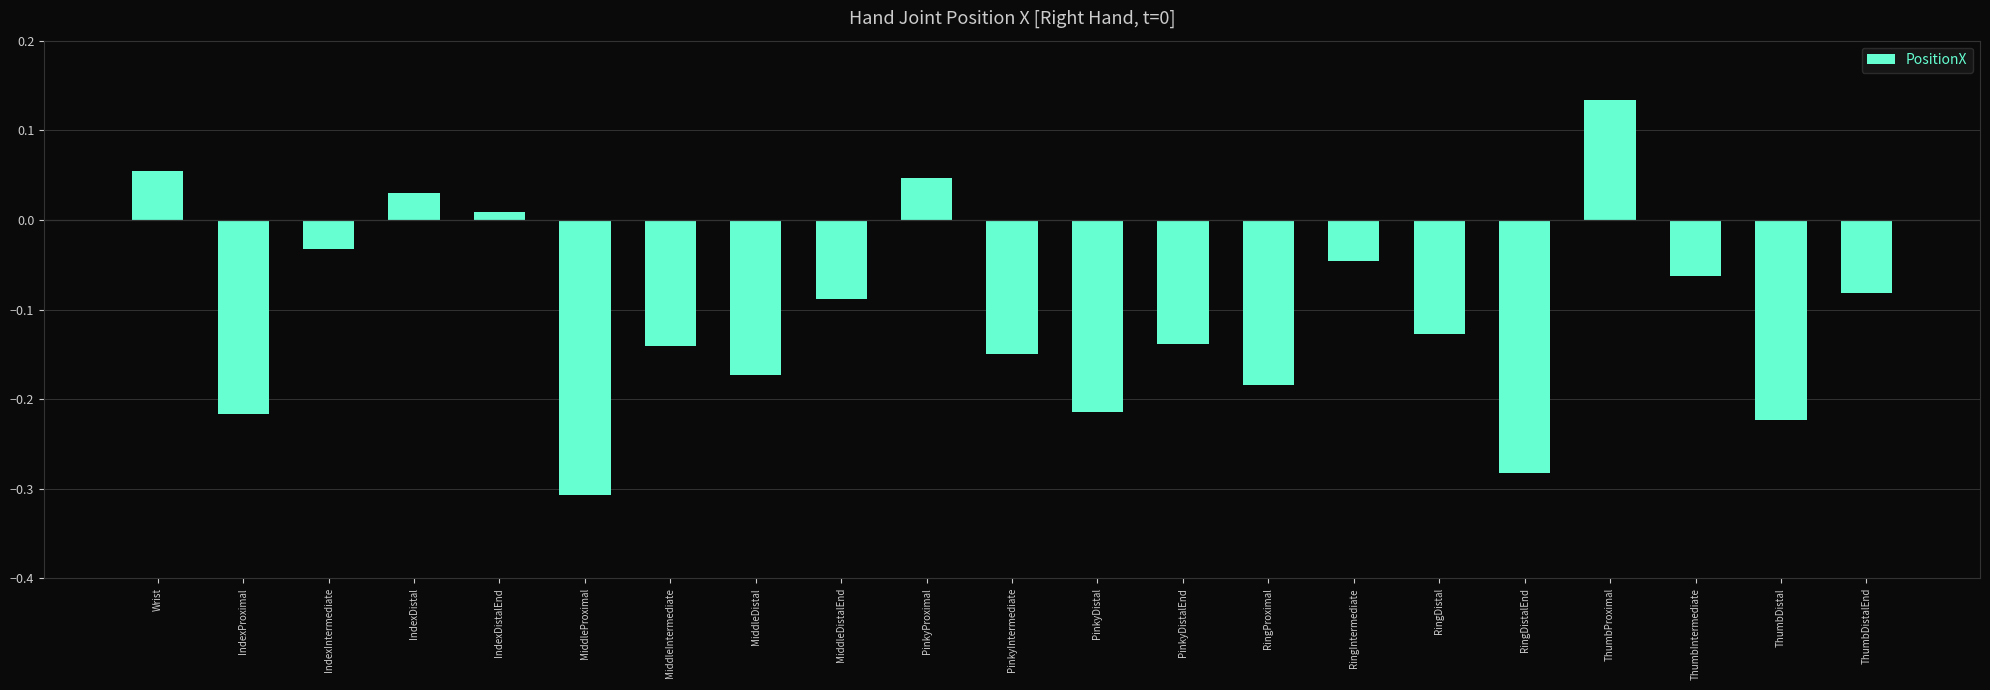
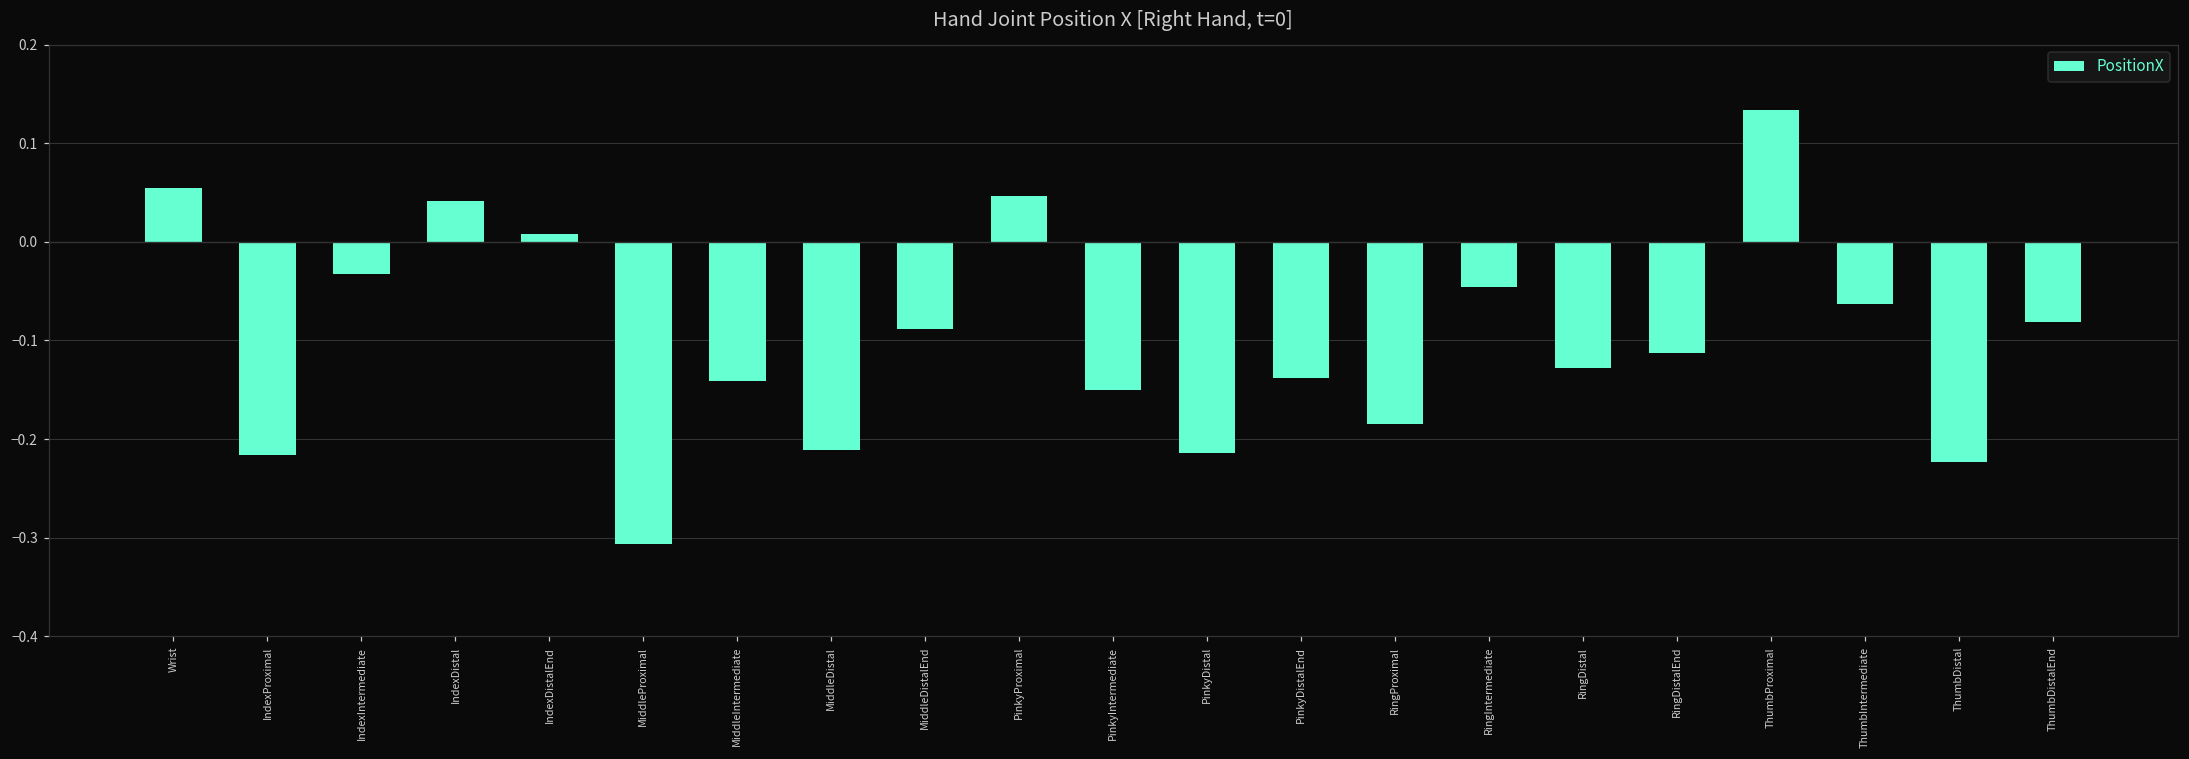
IndexDistal: 0.03 -> 0.04
MiddleDistal: -0.17 -> -0.21
RingDistalEnd: -0.28 -> -0.11
